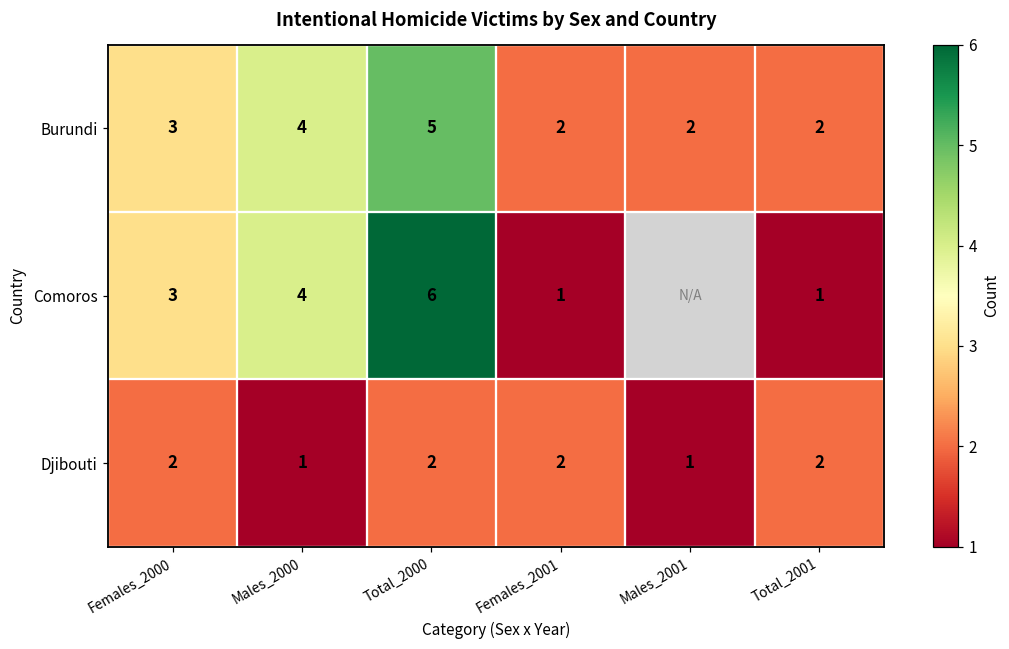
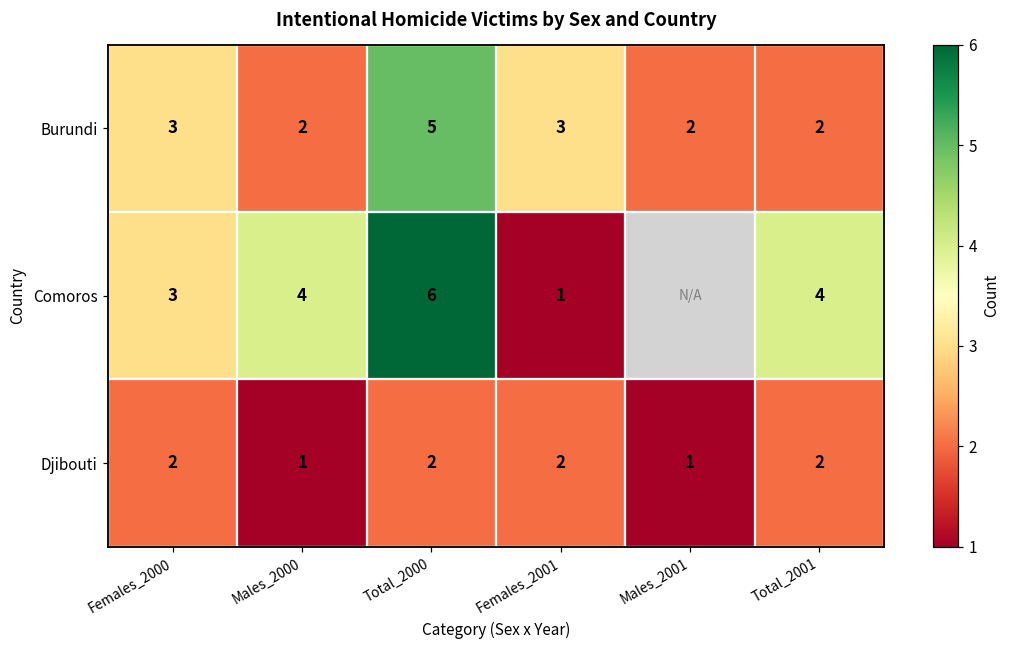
Burundi, Males_2000: 4 -> 2
Burundi, Females_2001: 2 -> 3
Comoros, Total_2001: 1 -> 4
